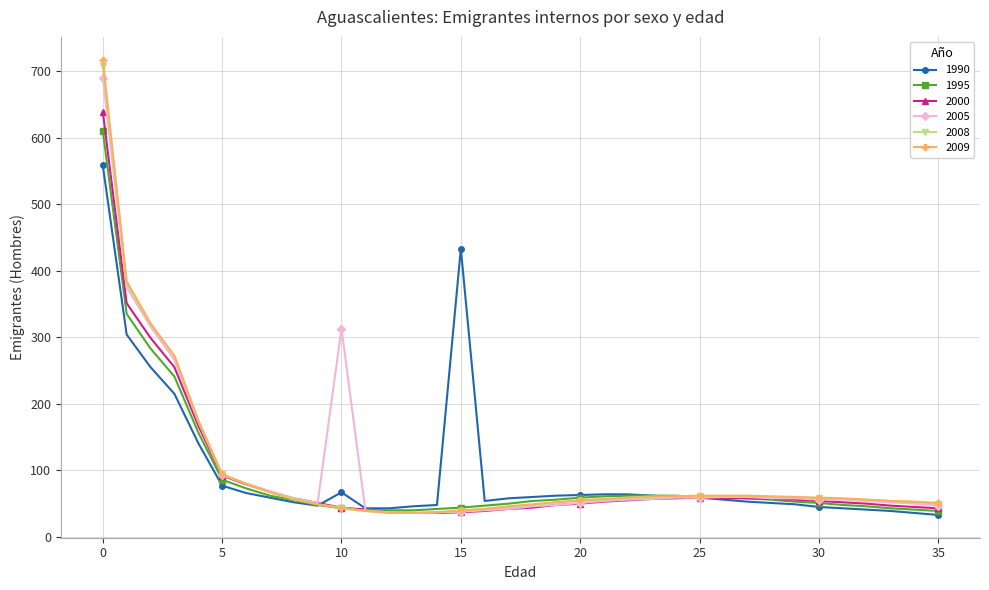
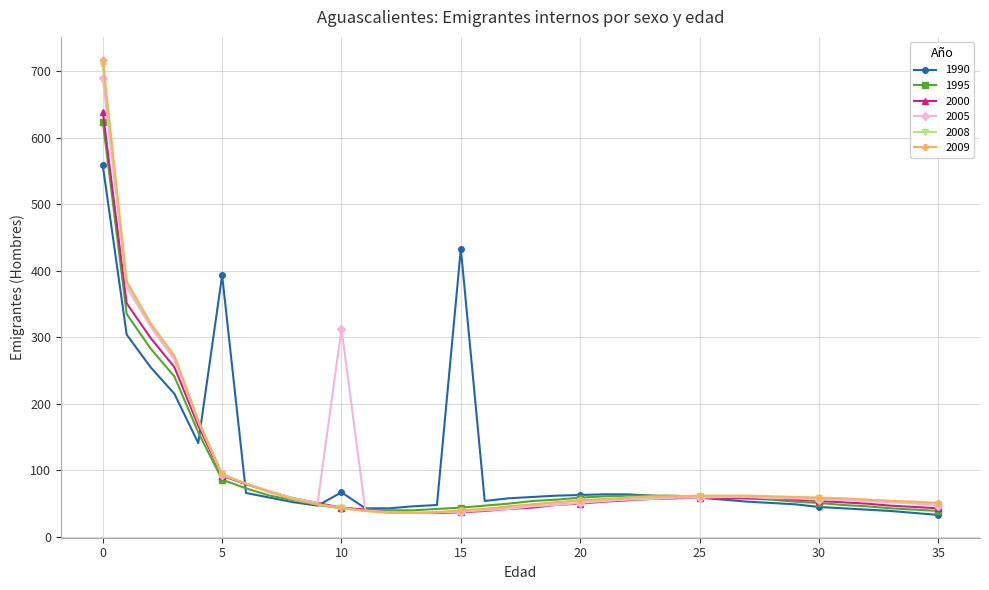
1995, 0: 610 -> 620
1990, 5: 80 -> 390
